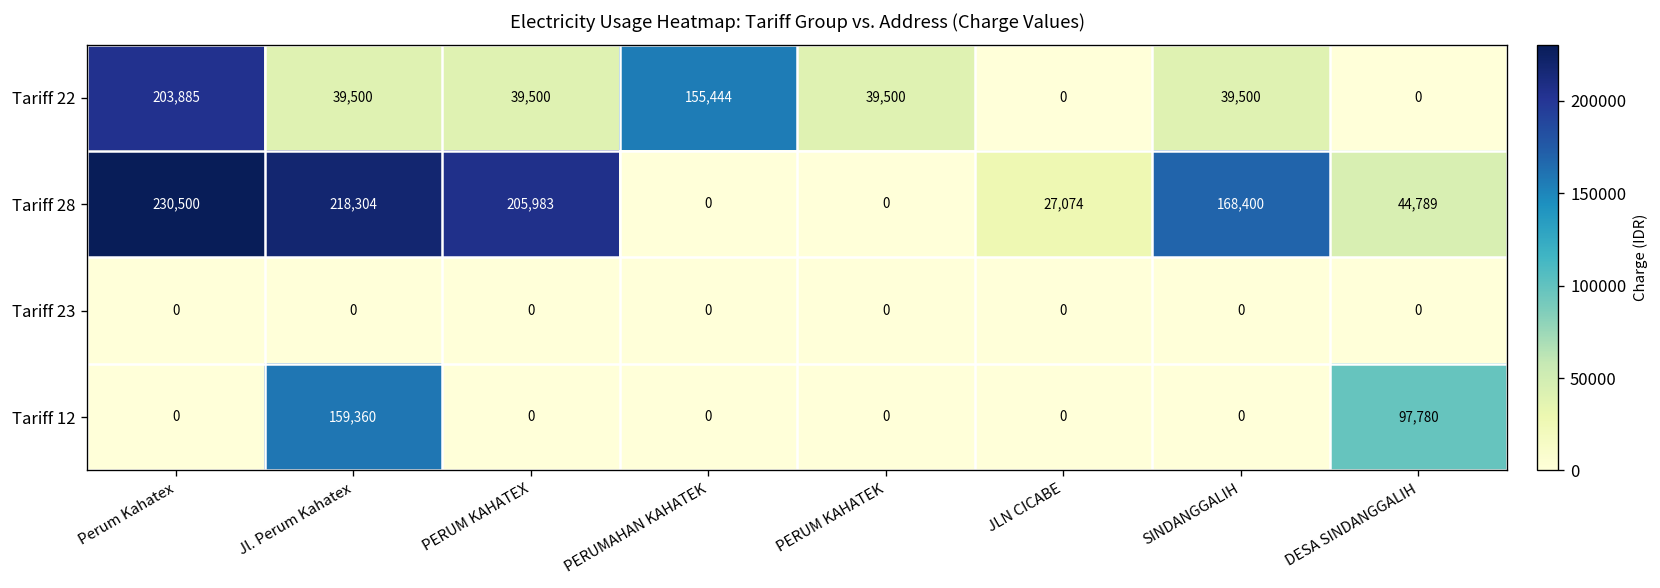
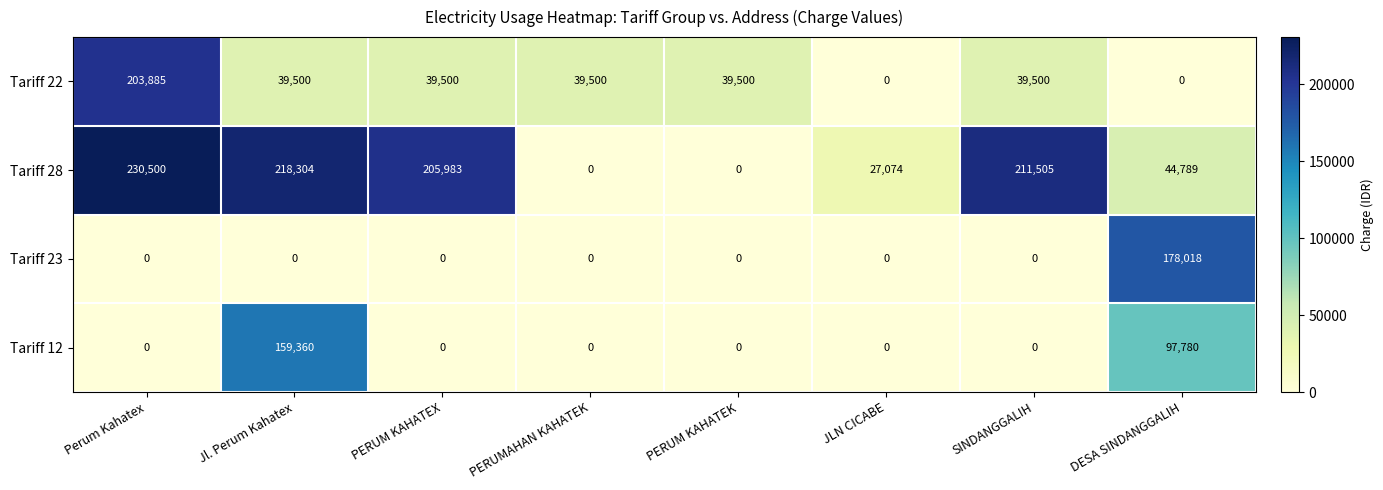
Tariff 22, PERUMAHAN KAHATEK: 155,444 -> 39,500
Tariff 28, SINDANGGALIH: 168,400 -> 211,505
Tariff 23, DESA SINDANGGALIH: 0 -> 178,018
